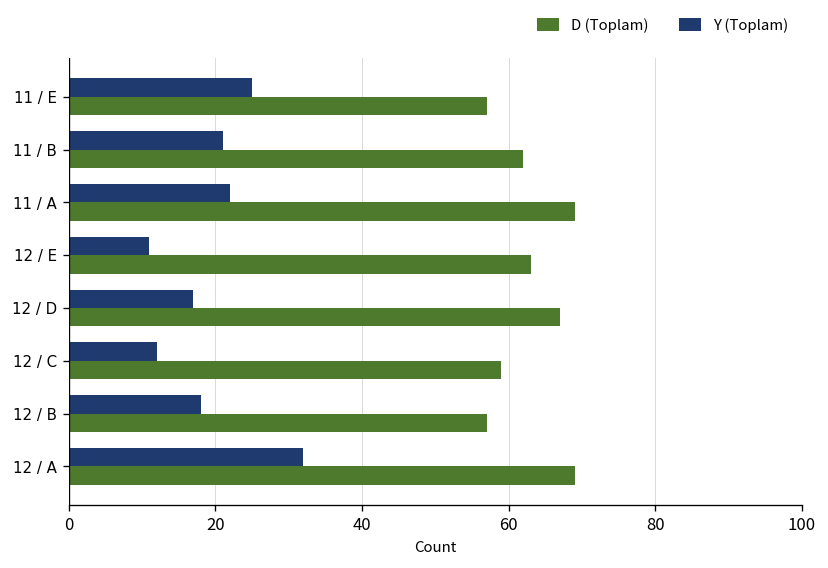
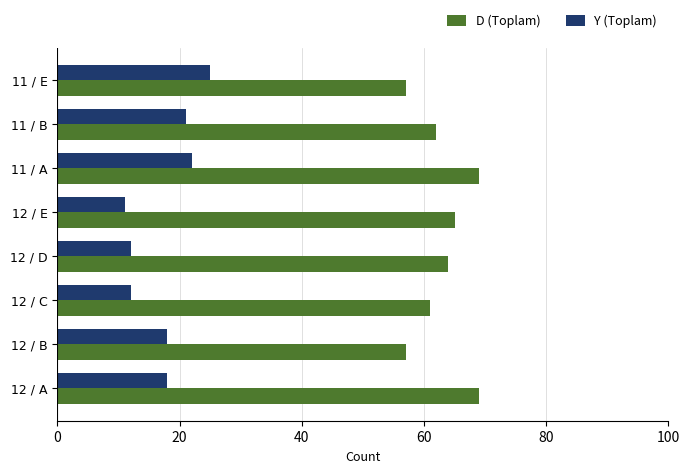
D (Toplam), 12 / E: 63 -> 65
Y (Toplam), 12 / D: 17 -> 12
D (Toplam), 12 / D: 67 -> 64
D (Toplam), 12 / C: 59 -> 61
Y (Toplam), 12 / A: 32 -> 18
